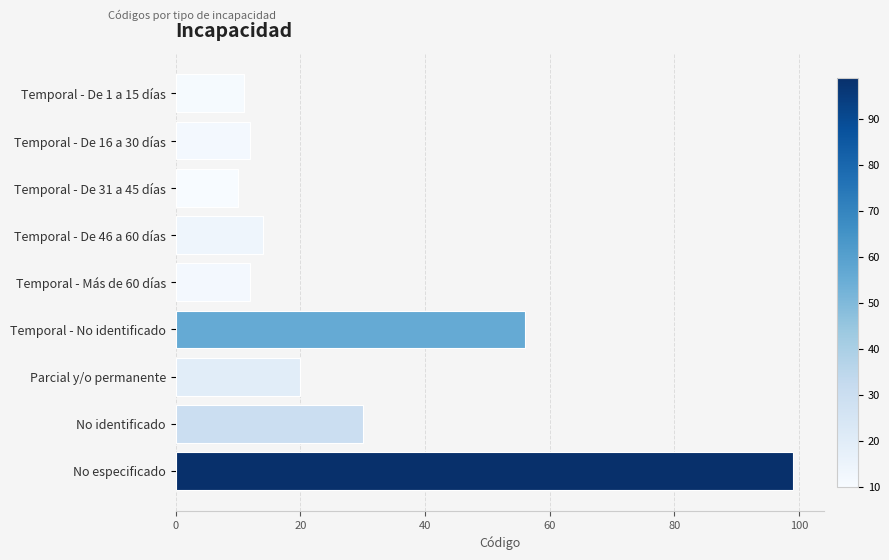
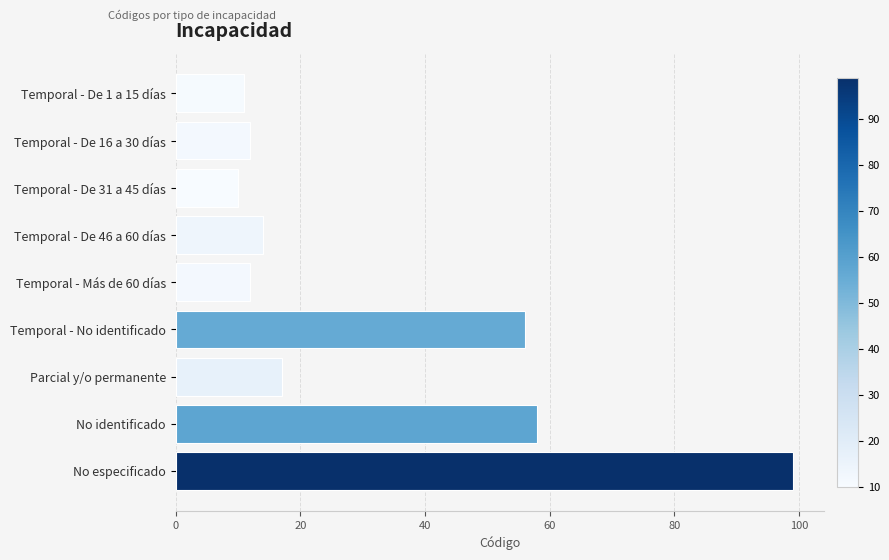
Parcial y/o permanente: 20 -> 17
No identificado: 30 -> 58
